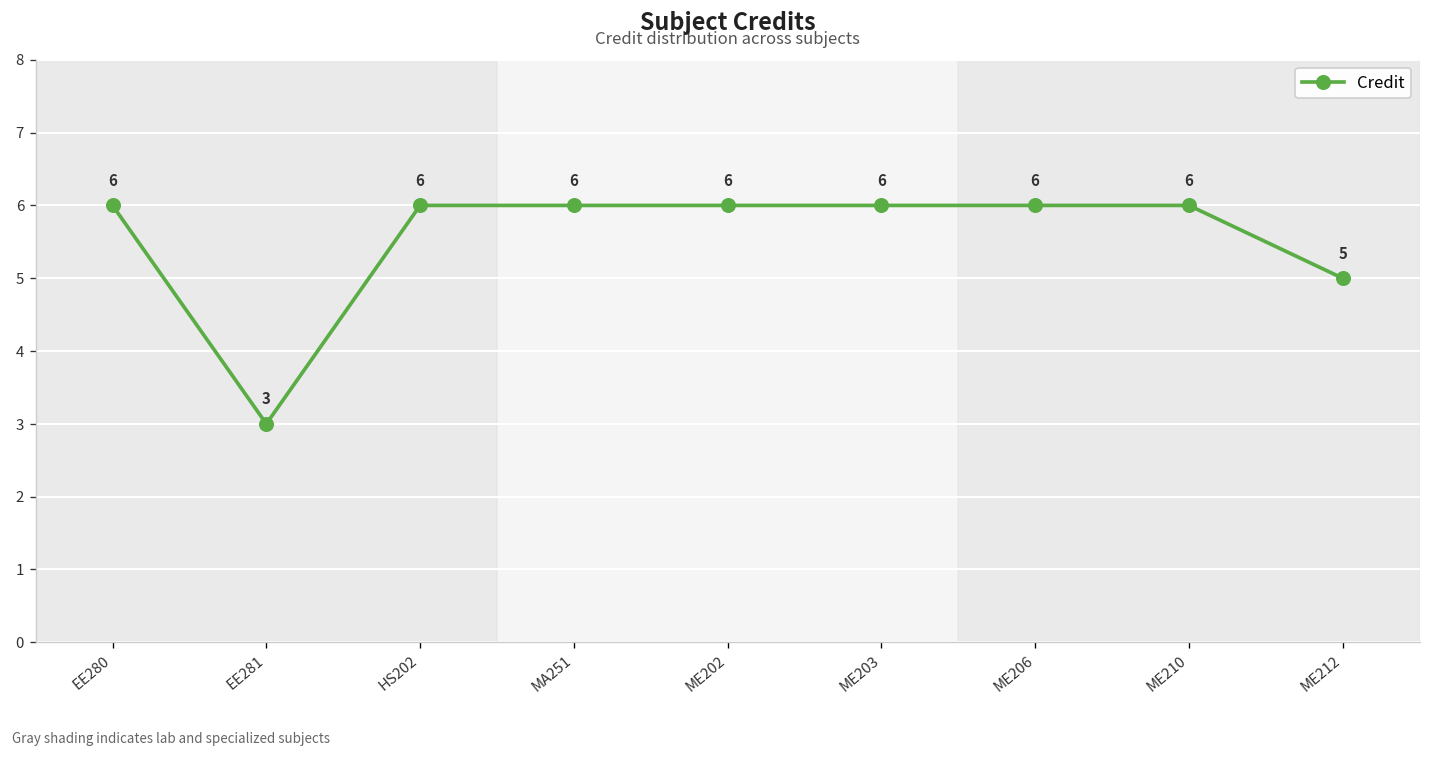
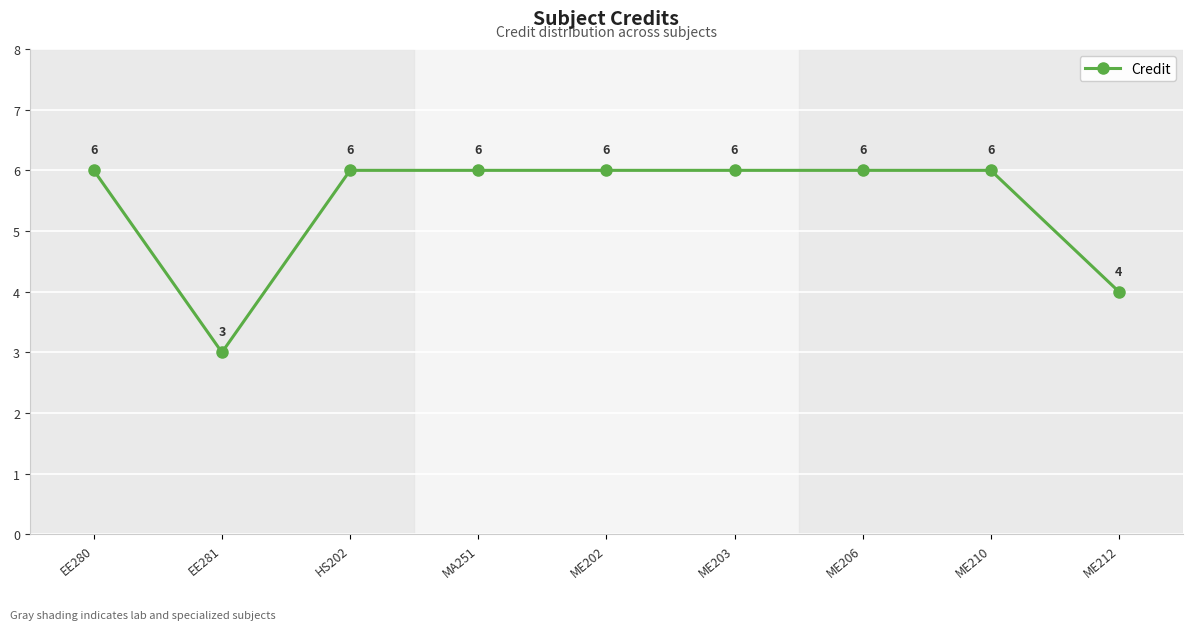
ME212: 5 -> 4
